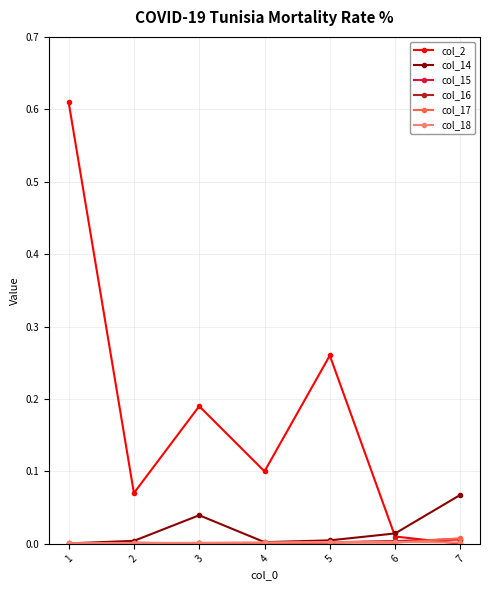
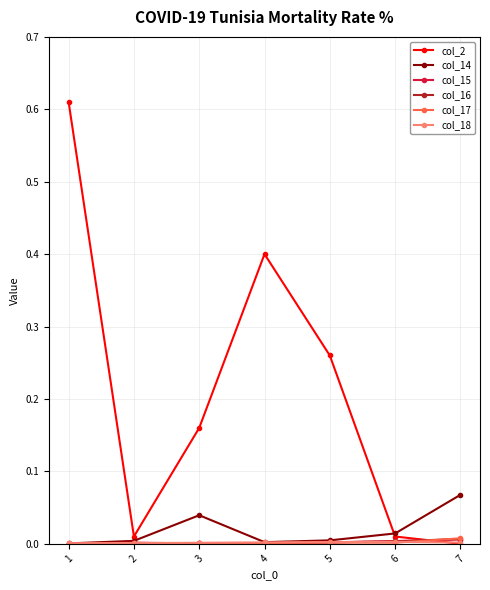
col_2, 2: 0.07 -> 0.01
col_2, 3: 0.19 -> 0.16
col_2, 4: 0.1 -> 0.4
